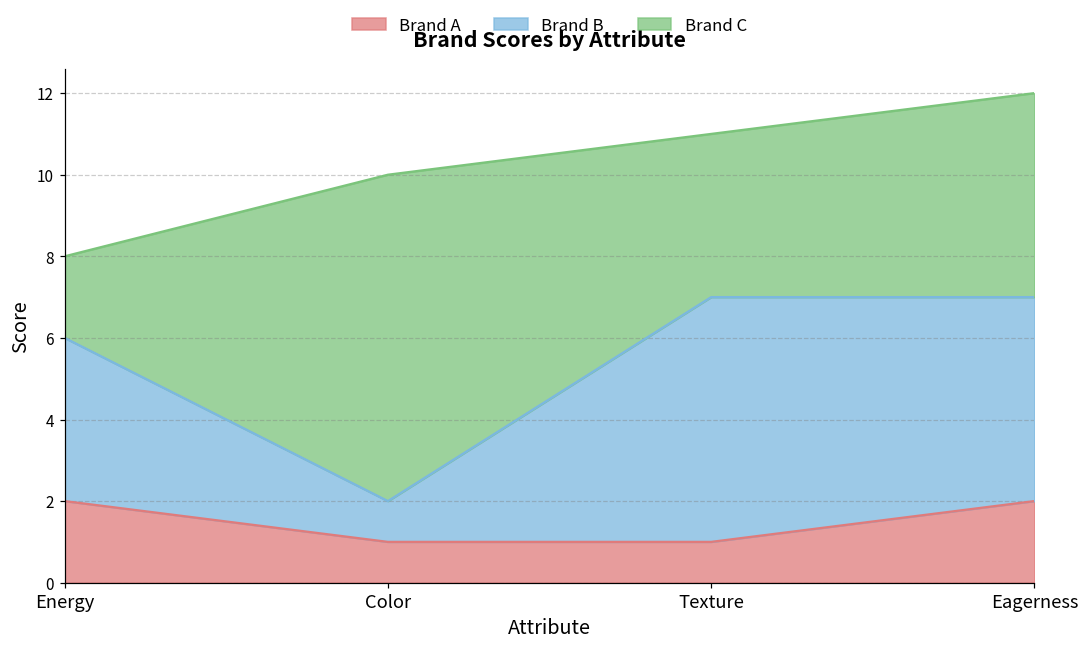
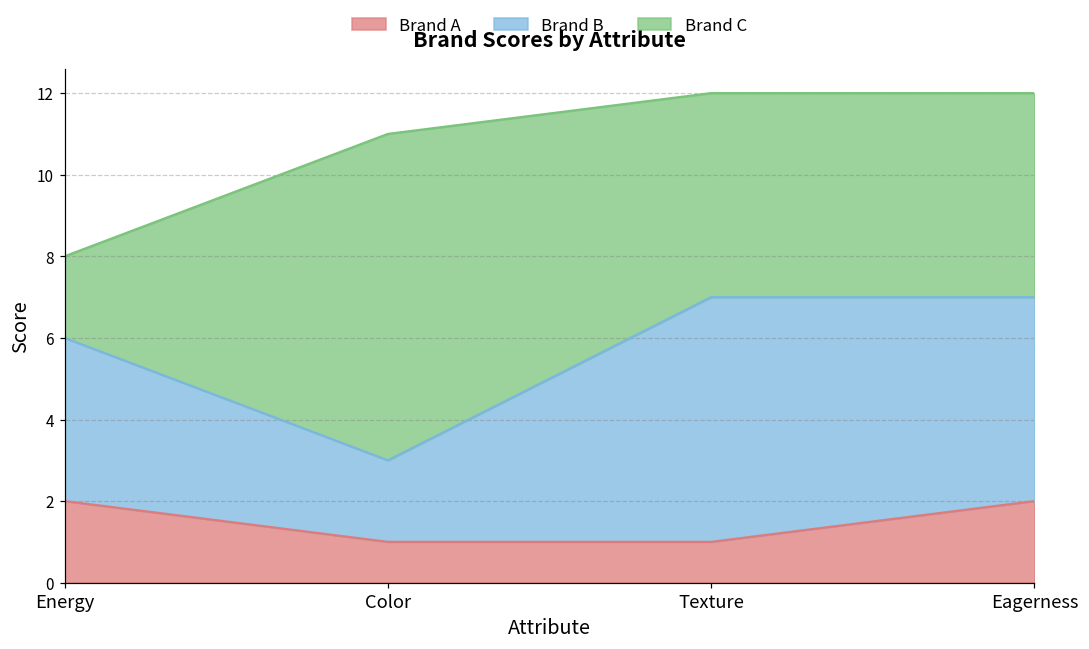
Brand B, Color: 1 -> 2
Brand C, Texture: 4 -> 5
